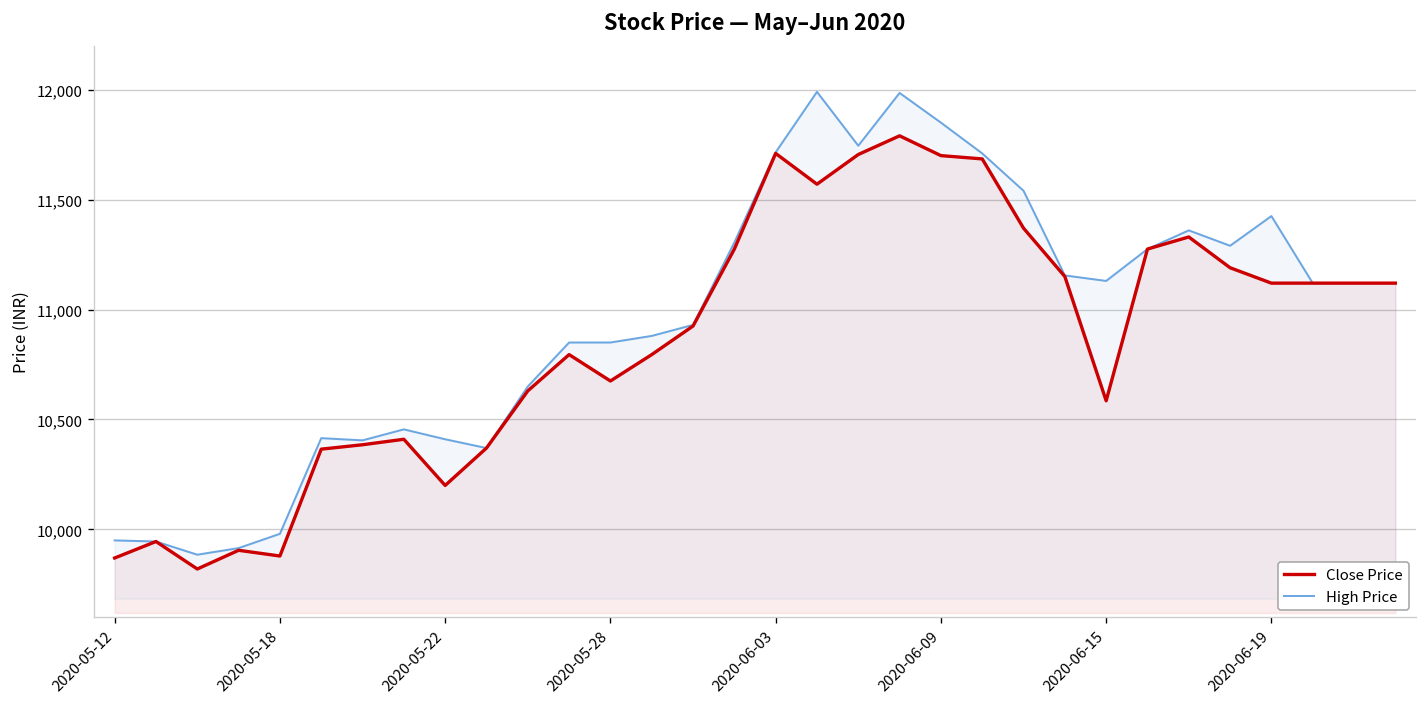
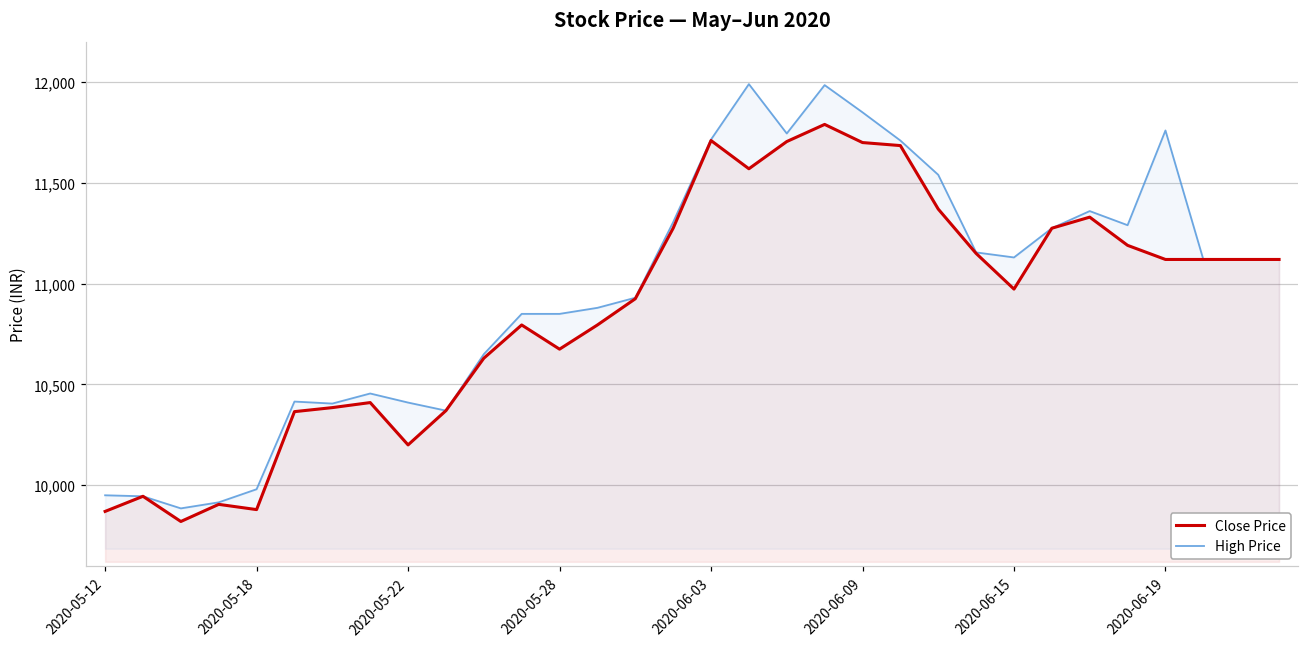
Close Price, 2020-06-15: 10,590 -> 10,970
High Price, 2020-06-19: 11,430 -> 11,760
